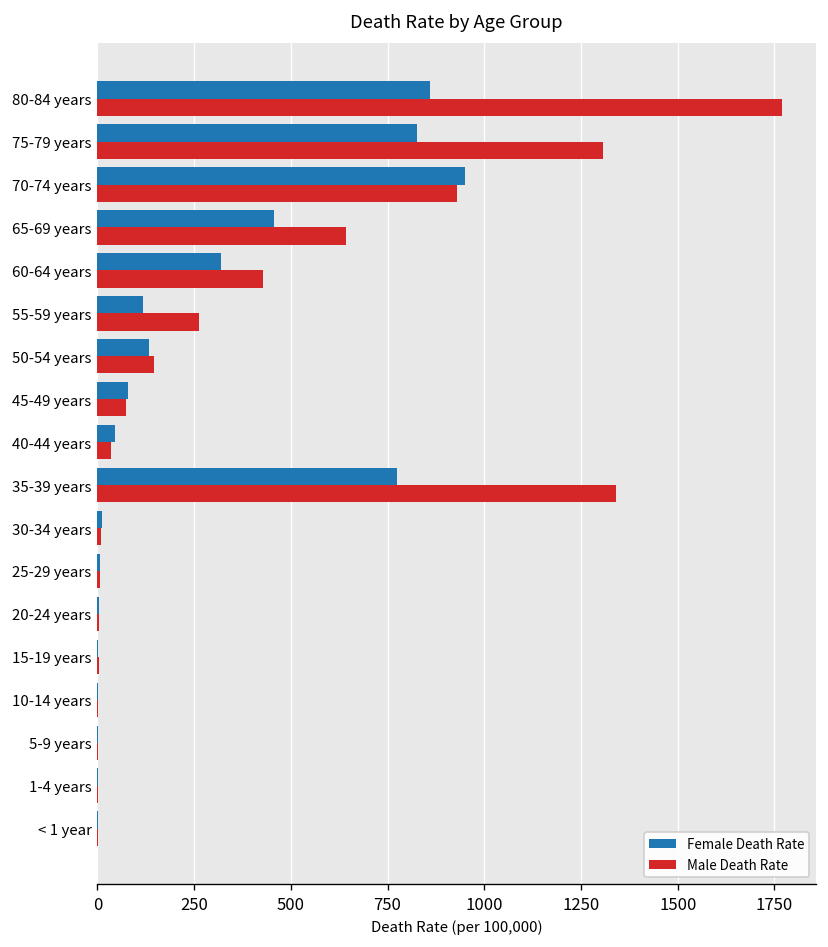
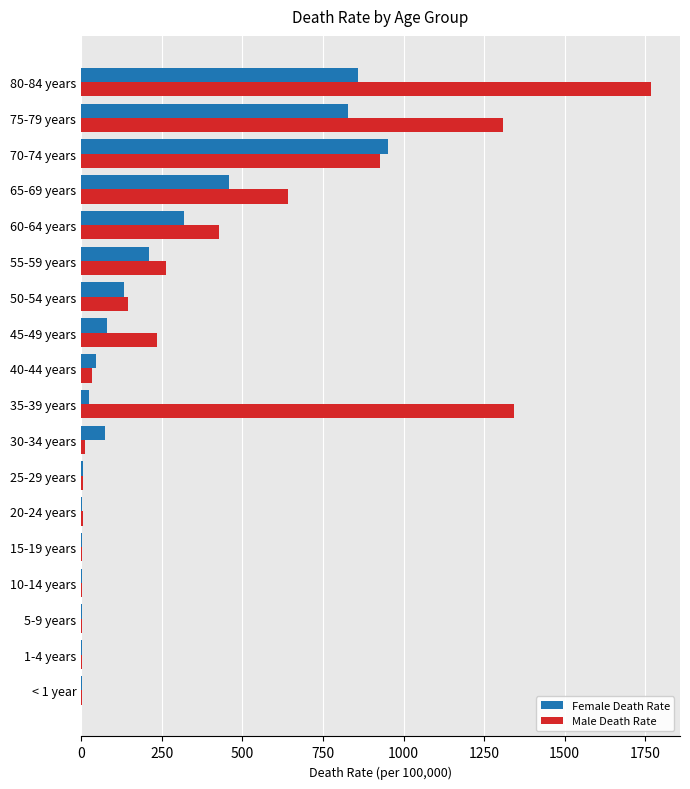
Female Death Rate, 55-59 years: 120 -> 210
Male Death Rate, 45-49 years: 70 -> 240
Female Death Rate, 35-39 years: 770 -> 20
Female Death Rate, 30-34 years: 10 -> 80
